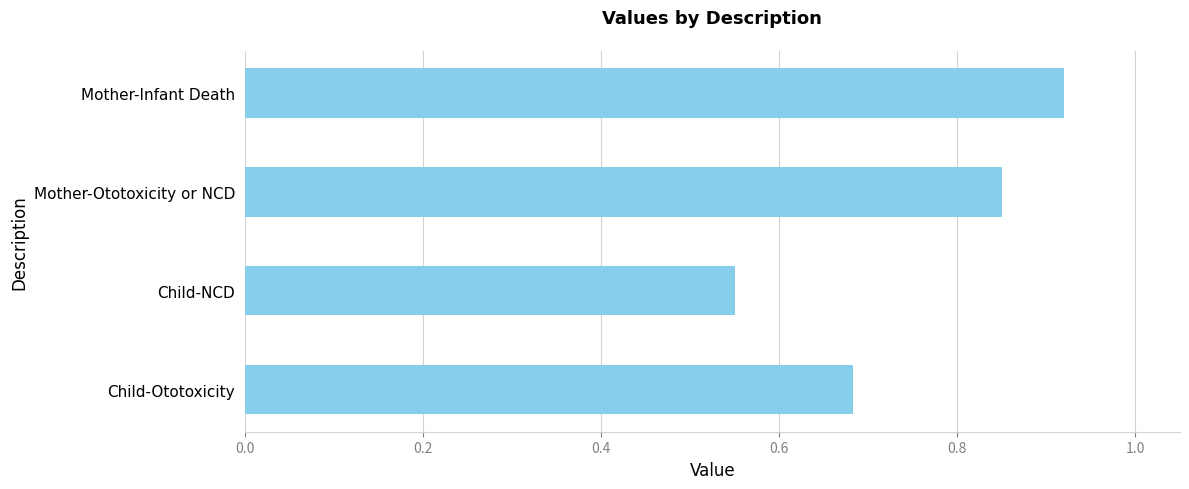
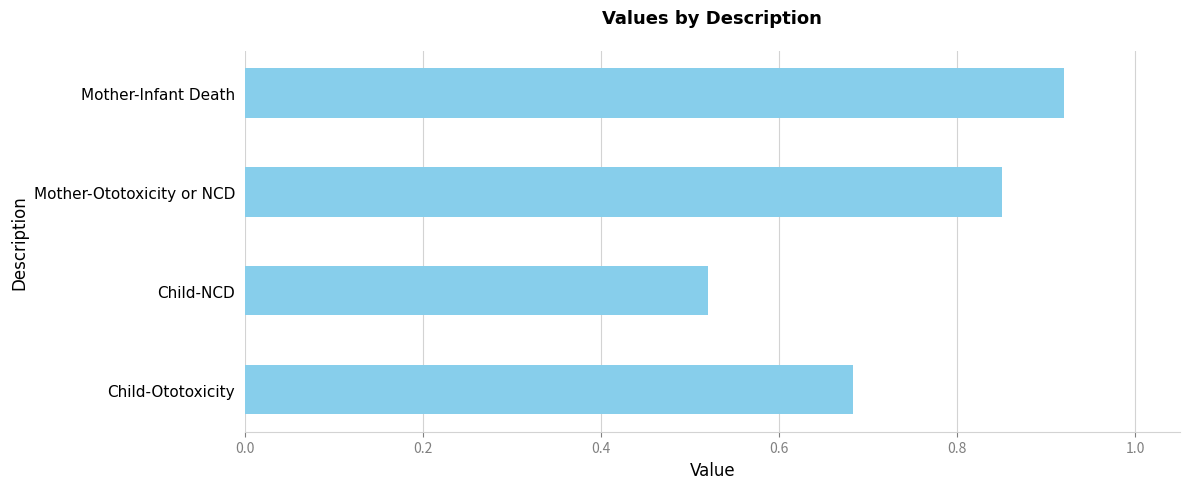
Child-NCD: 0.55 -> 0.52
